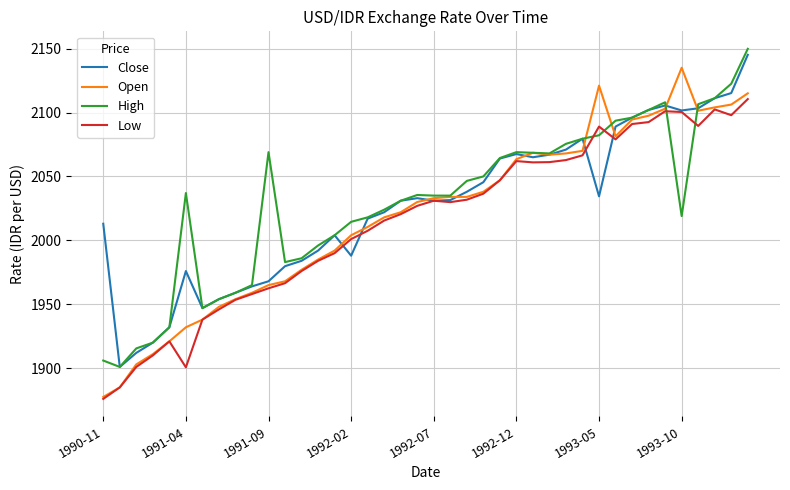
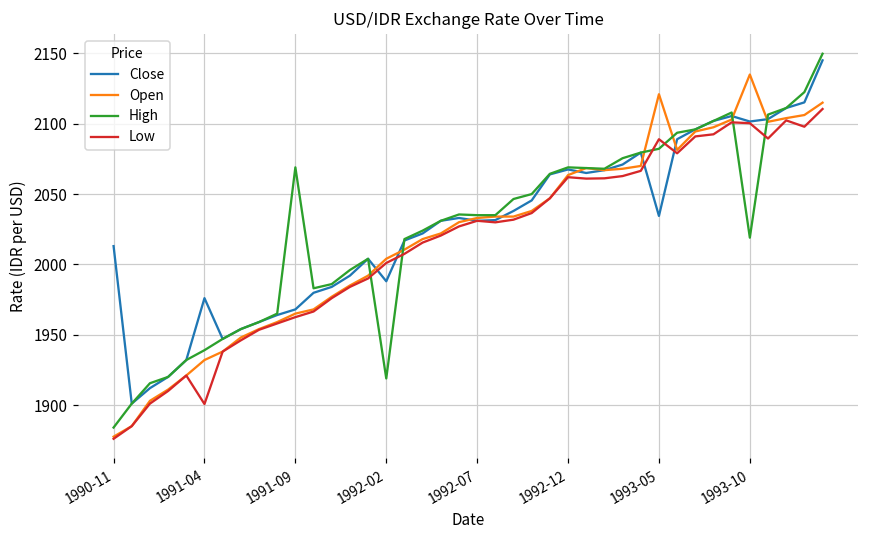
High, 1990-11: 1906 -> 1884
High, 1991-04: 2037 -> 1939
High, 1992-02: 2015 -> 1919
